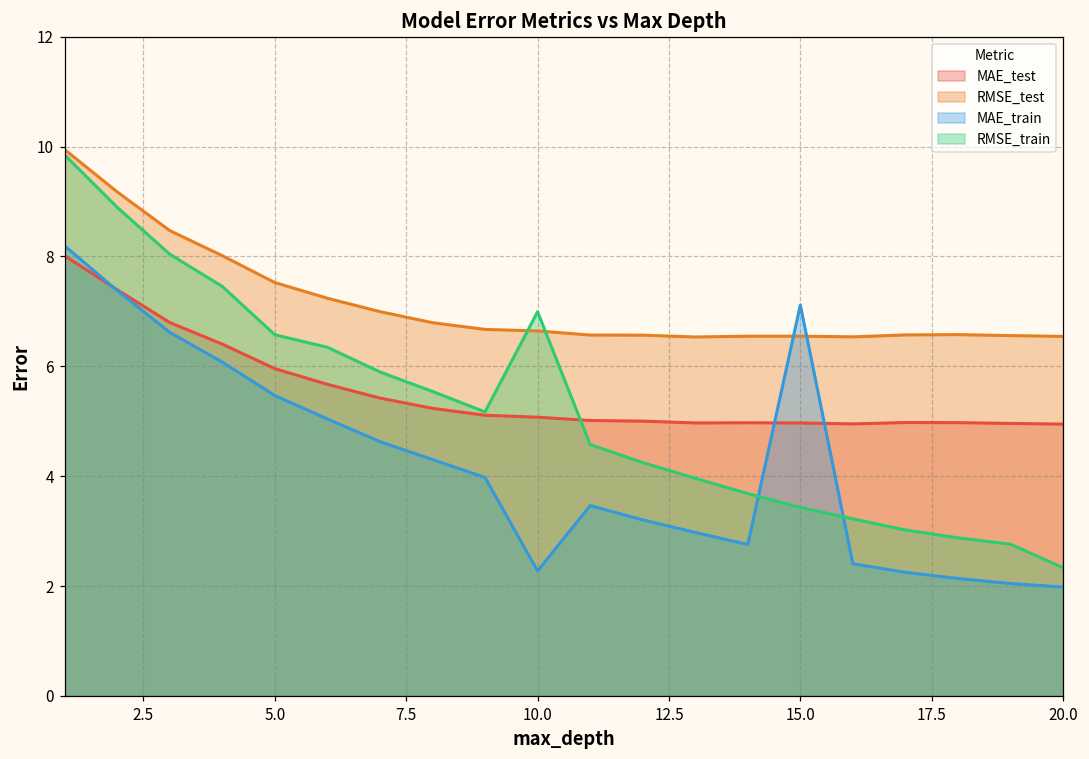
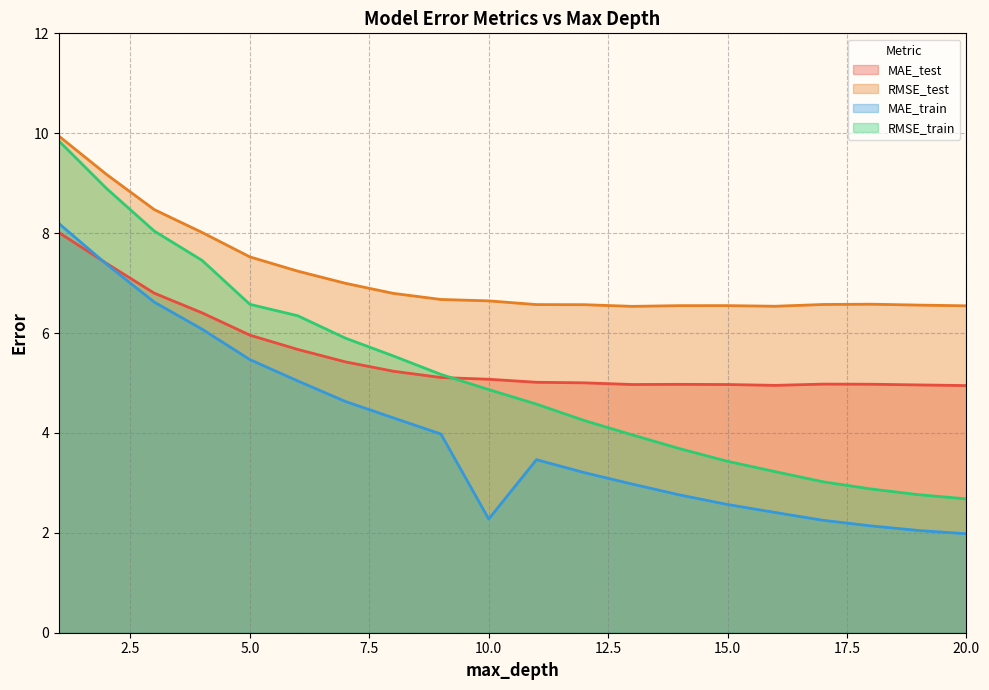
RMSE_train, 10.0: 7.0 -> 4.9
MAE_train, 15.0: 7.1 -> 2.6
RMSE_train, 20.0: 2.3 -> 2.7
